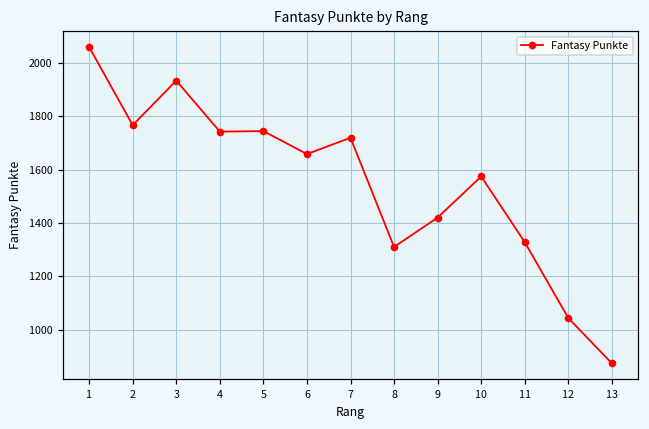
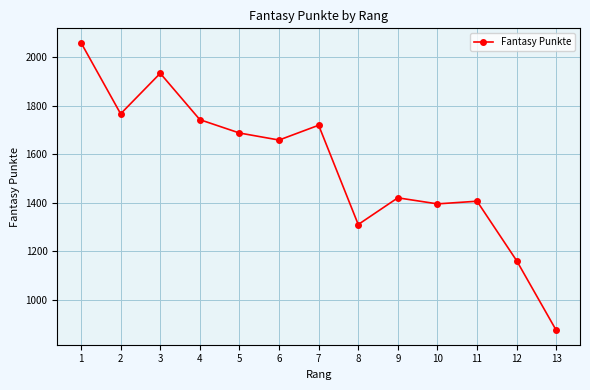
5: 1740 -> 1690
10: 1570 -> 1400
11: 1330 -> 1410
12: 1040 -> 1160
